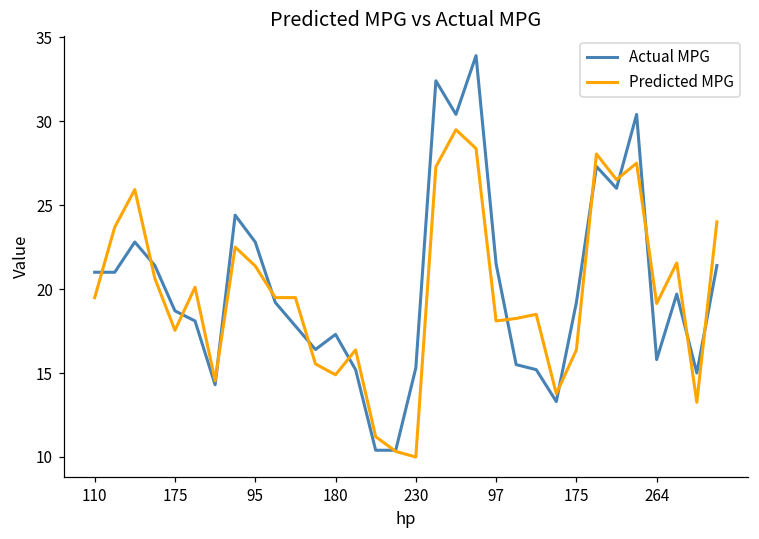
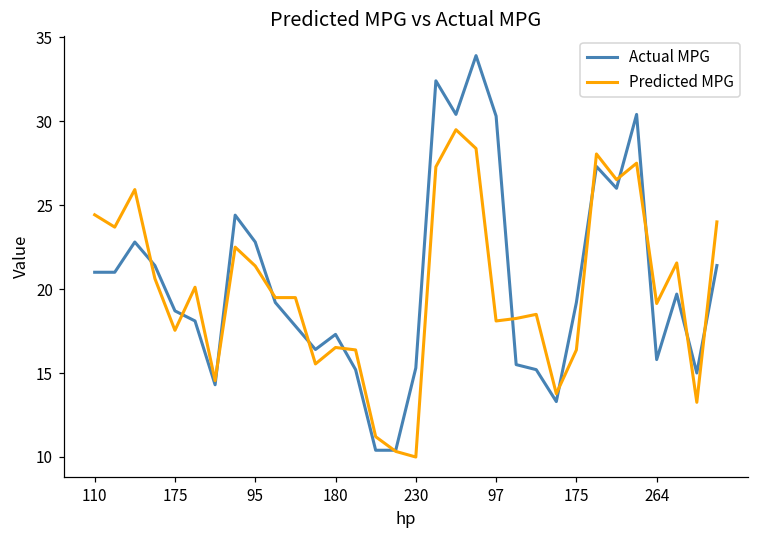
Predicted MPG, 110: 19.5 -> 24.4
Predicted MPG, 180: 14.9 -> 16.5
Actual MPG, 97: 21.5 -> 30.3
